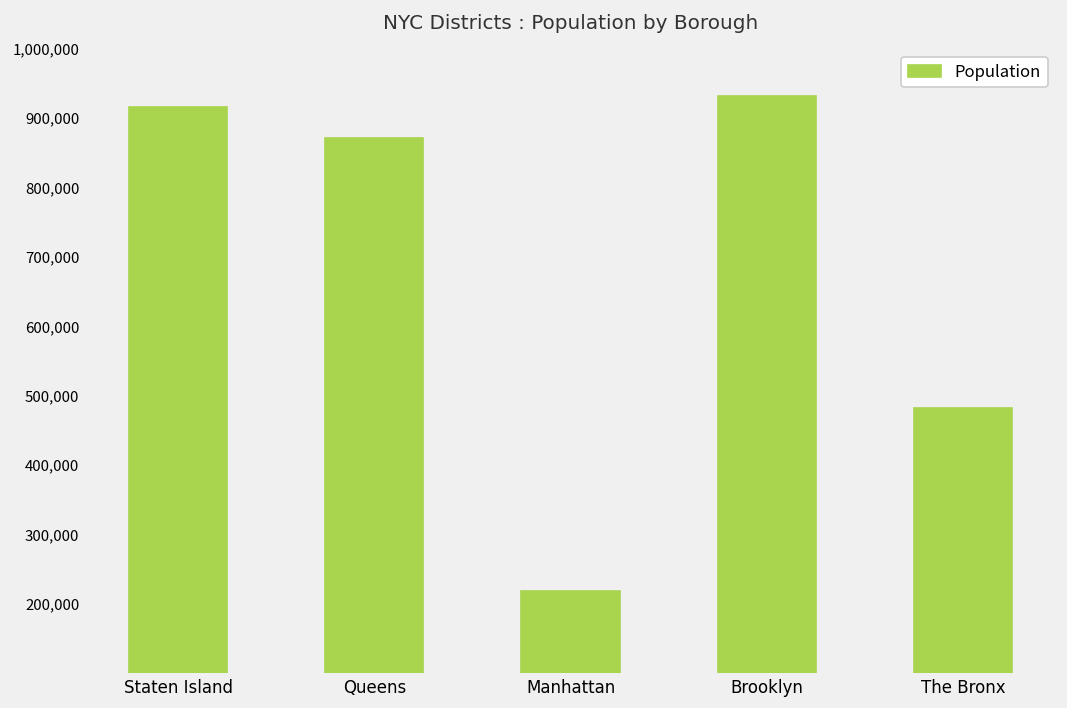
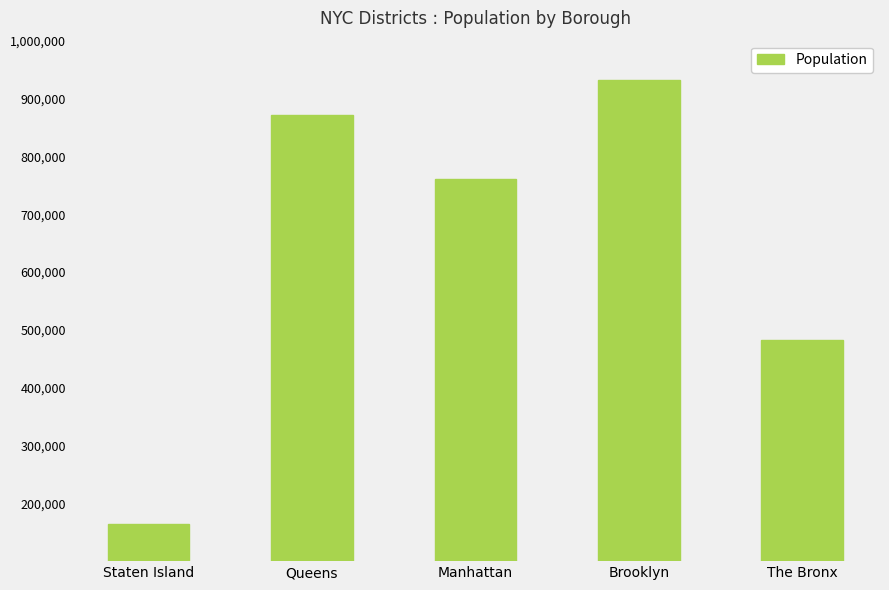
Staten Island: 920,000 -> 160,000
Manhattan: 220,000 -> 760,000
